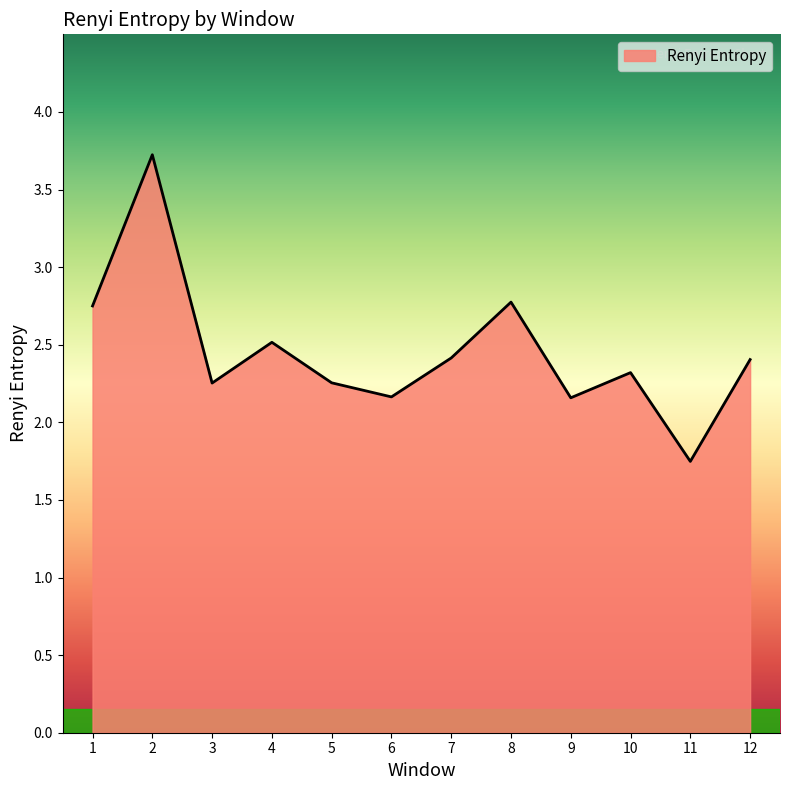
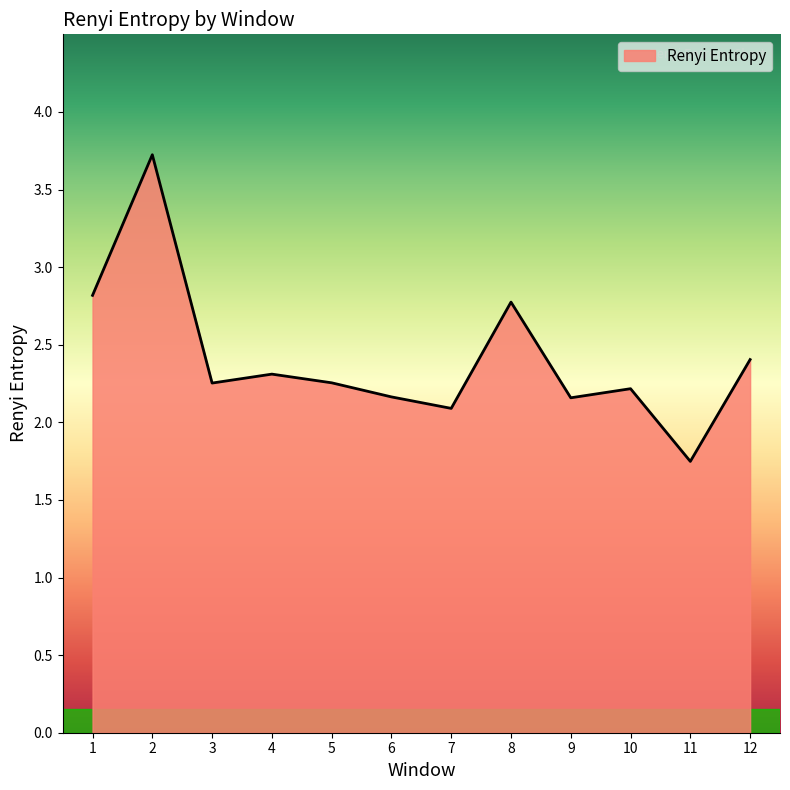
1: 2.75 -> 2.82
4: 2.52 -> 2.31
7: 2.41 -> 2.09
10: 2.32 -> 2.22
